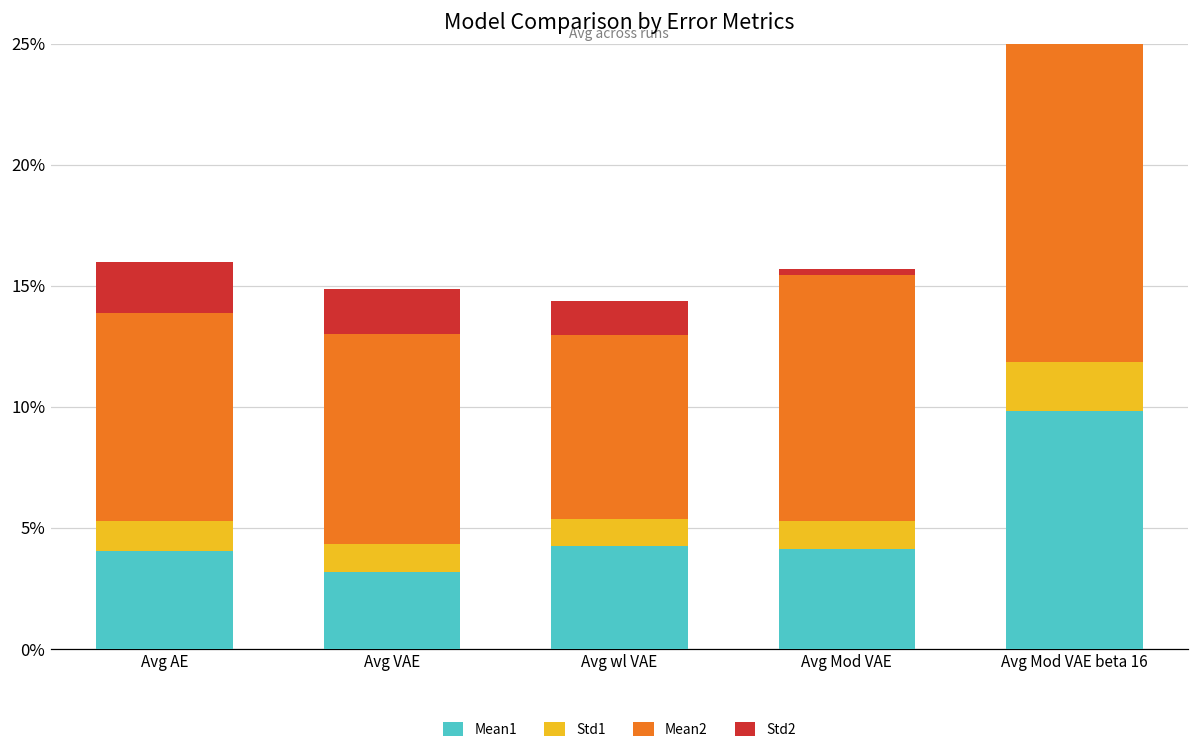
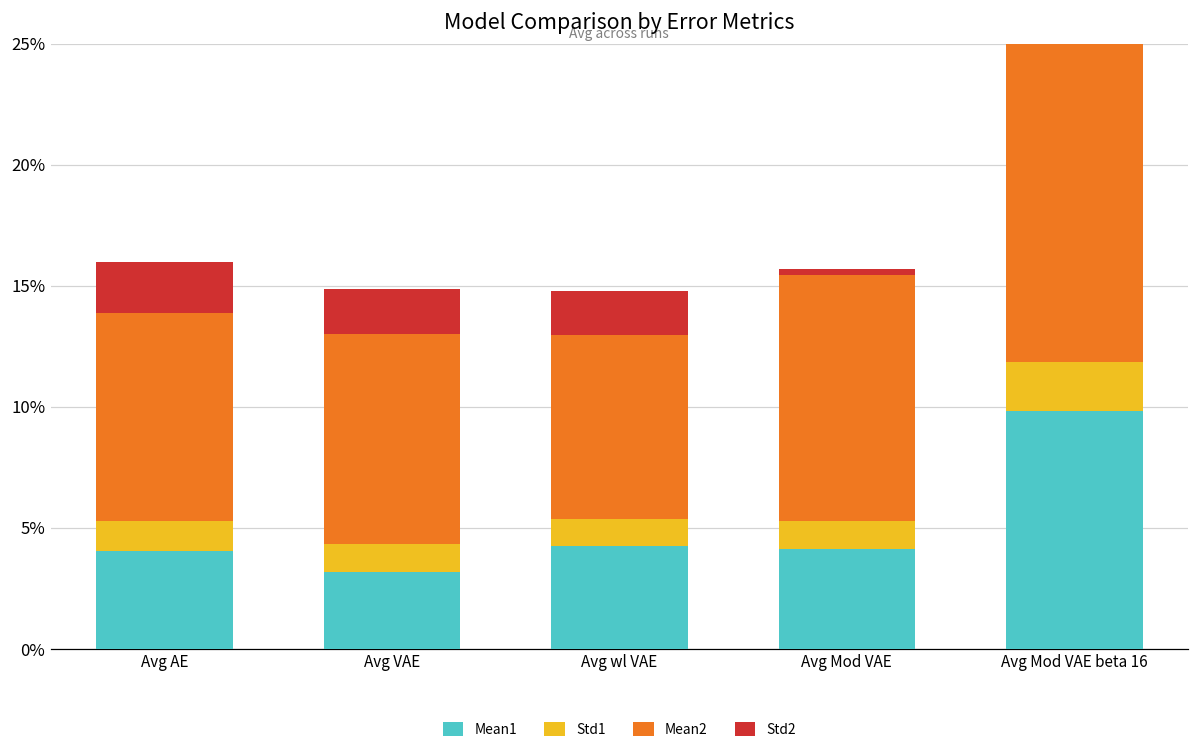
Std2, Avg wl VAE: 1.4% -> 1.8%
